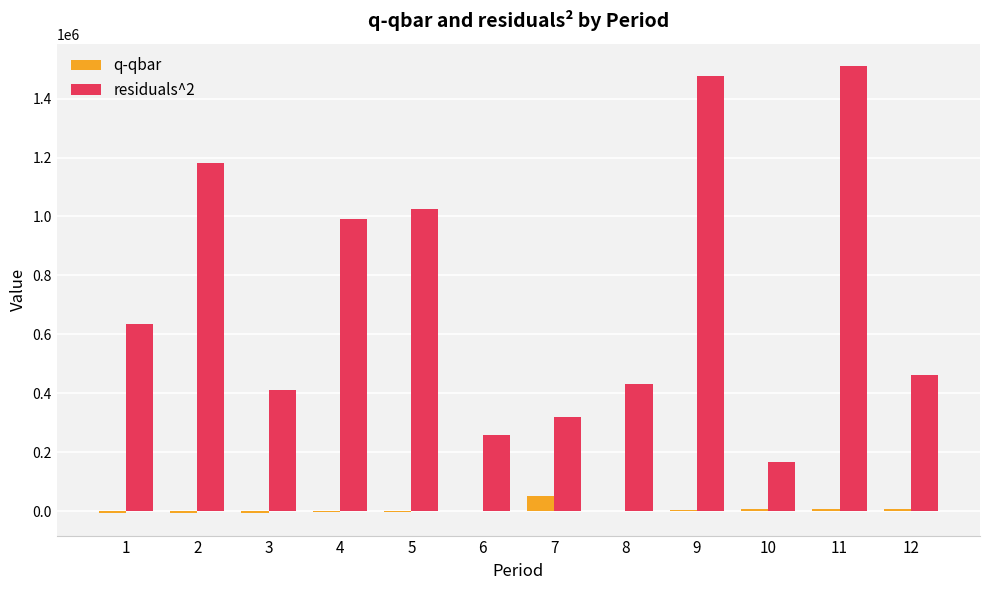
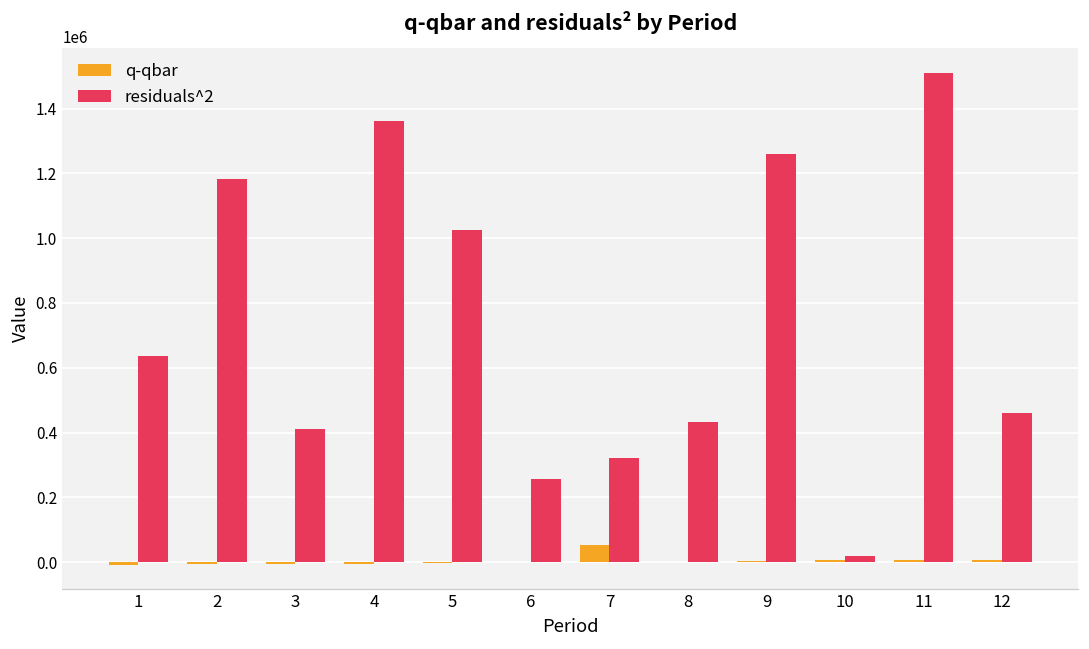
residuals^2, 4: 990000 -> 1360000
residuals^2, 9: 1480000 -> 1260000
residuals^2, 10: 170000 -> 20000
